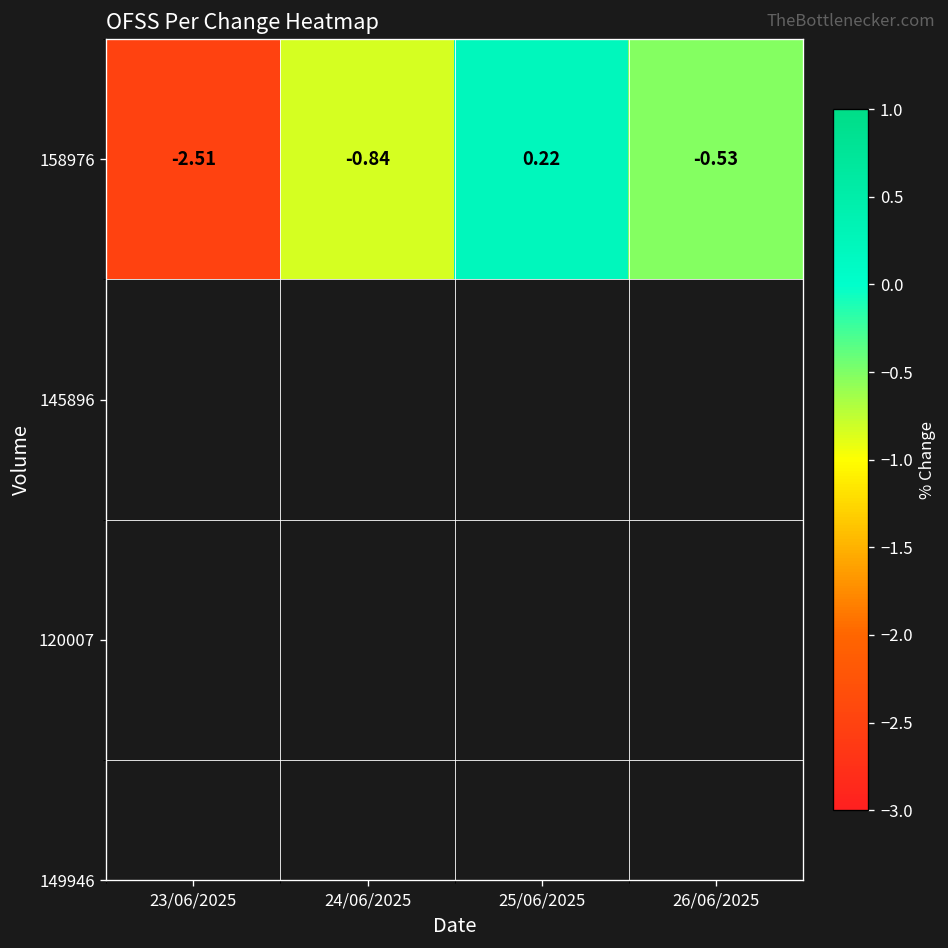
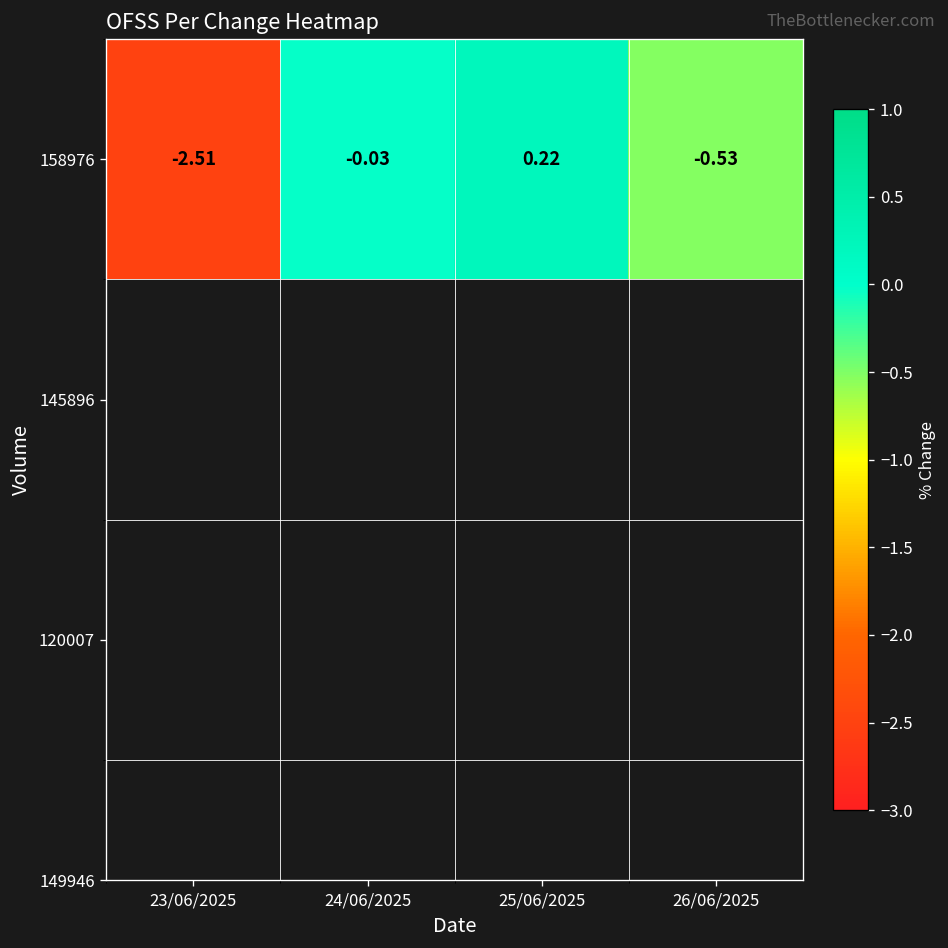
158976, 24/06/2025: -0.84 -> -0.03
